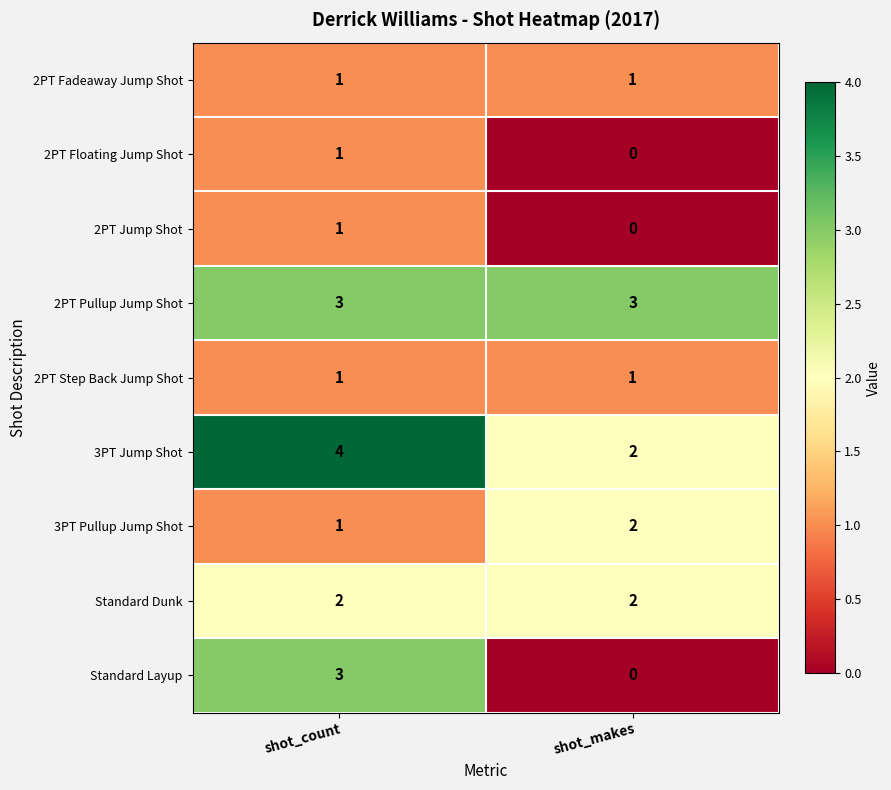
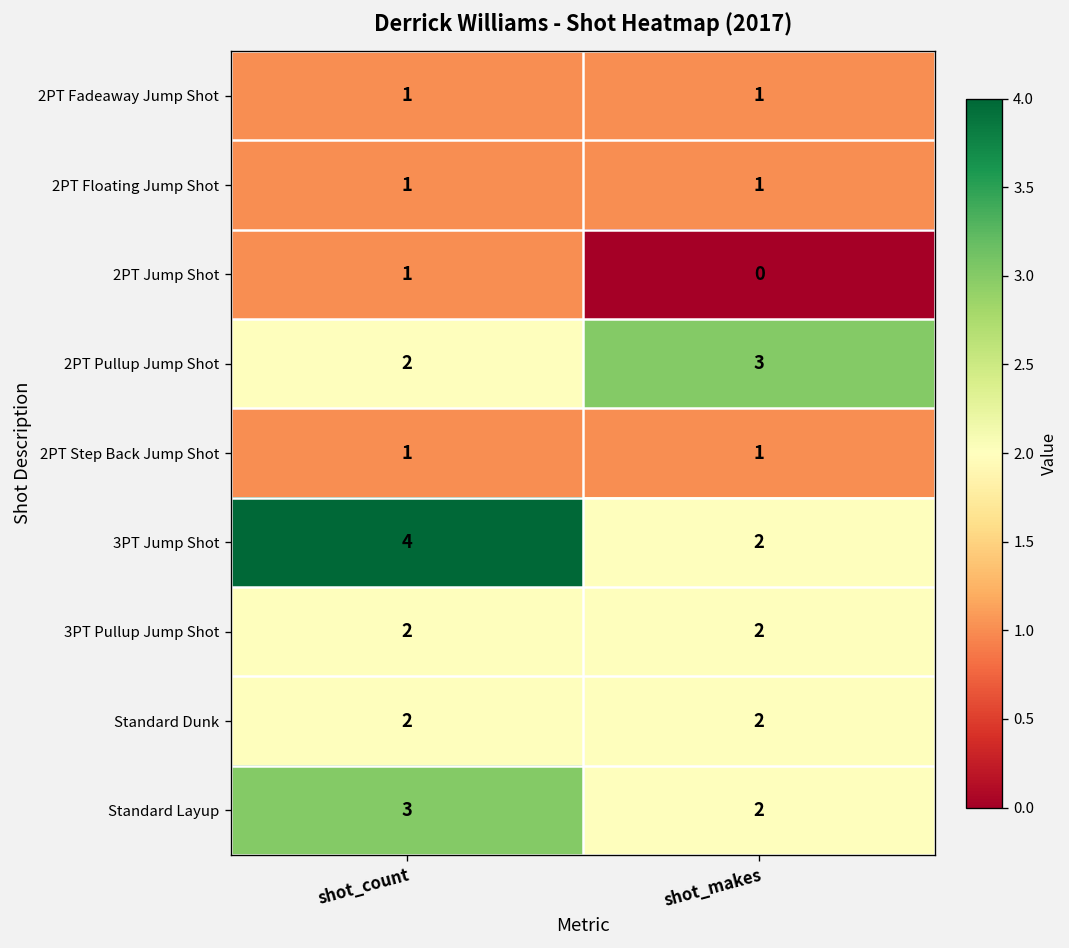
2PT Floating Jump Shot, shot_makes: 0 -> 1
2PT Pullup Jump Shot, shot_count: 3 -> 2
3PT Pullup Jump Shot, shot_count: 1 -> 2
Standard Layup, shot_makes: 0 -> 2
